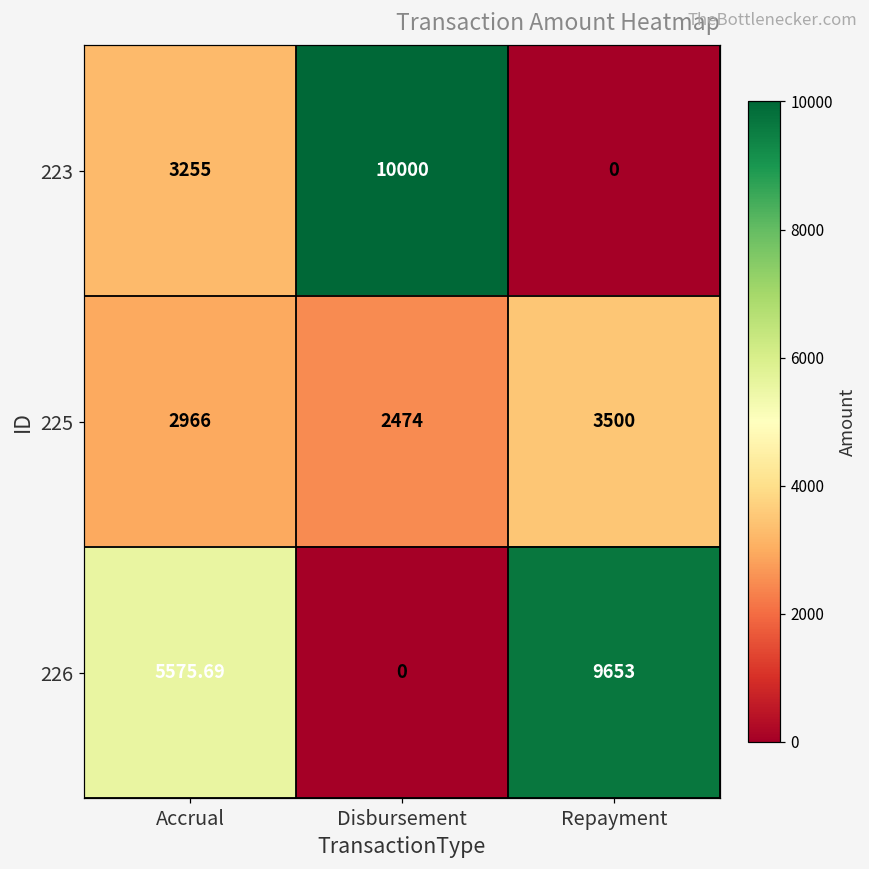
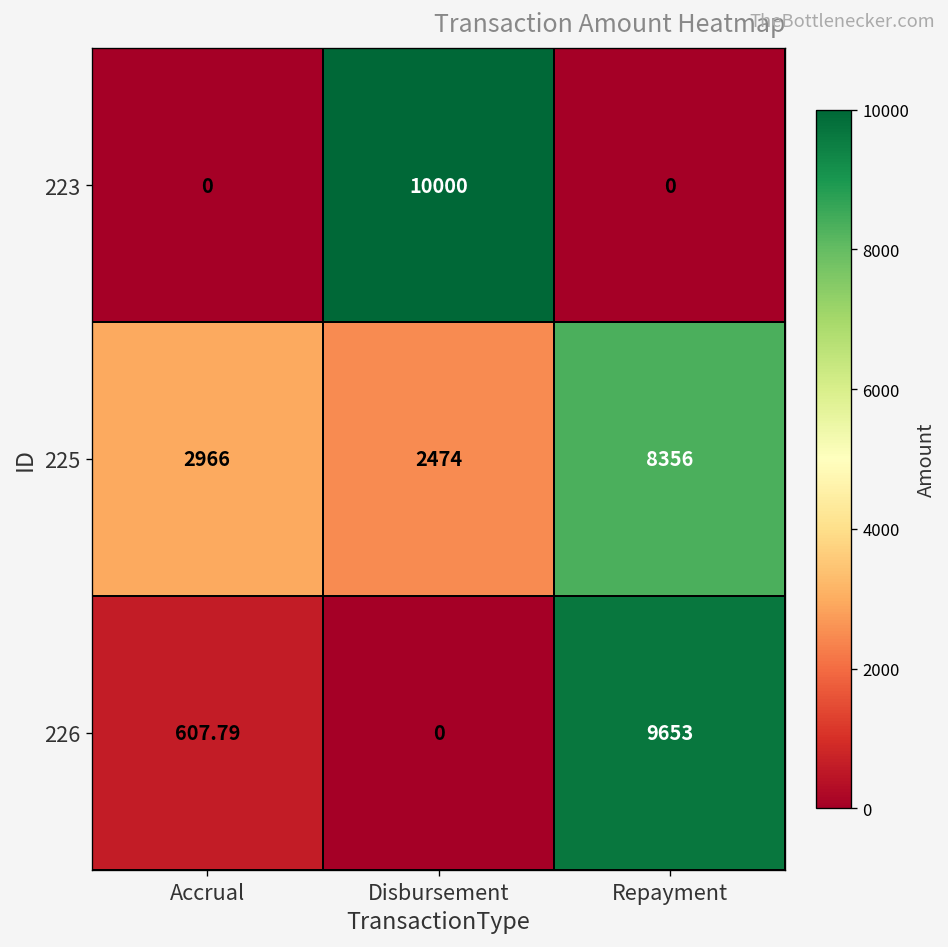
223, Accrual: 3255 -> 0
225, Repayment: 3500 -> 8356
226, Accrual: 5575.69 -> 607.79
